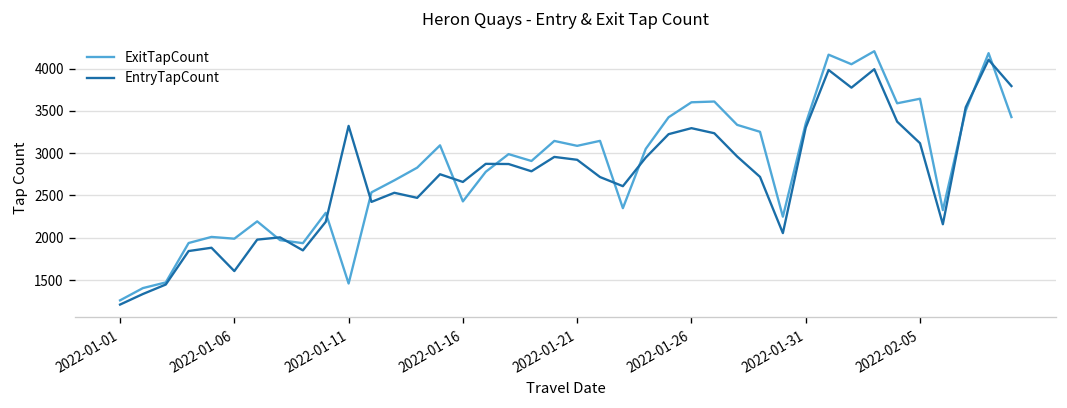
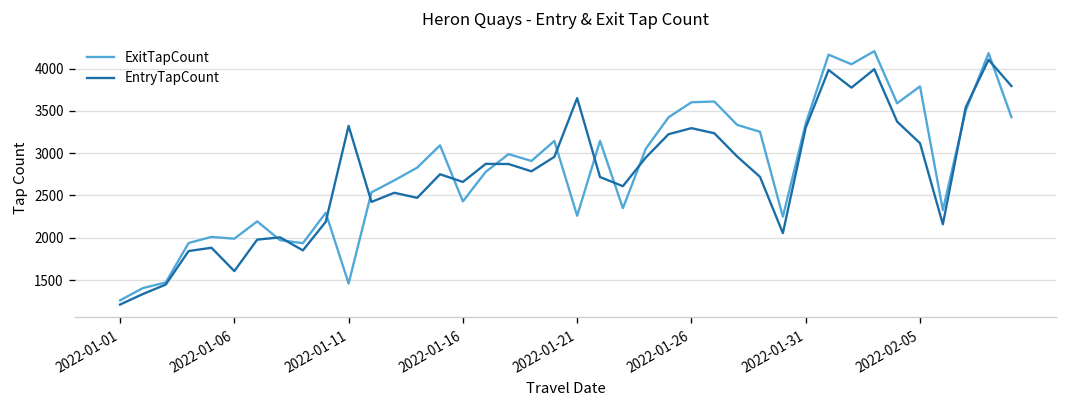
ExitTapCount, 2022-01-21: 3100 -> 2300
EntryTapCount, 2022-01-21: 2900 -> 3700
ExitTapCount, 2022-02-05: 3600 -> 3800
